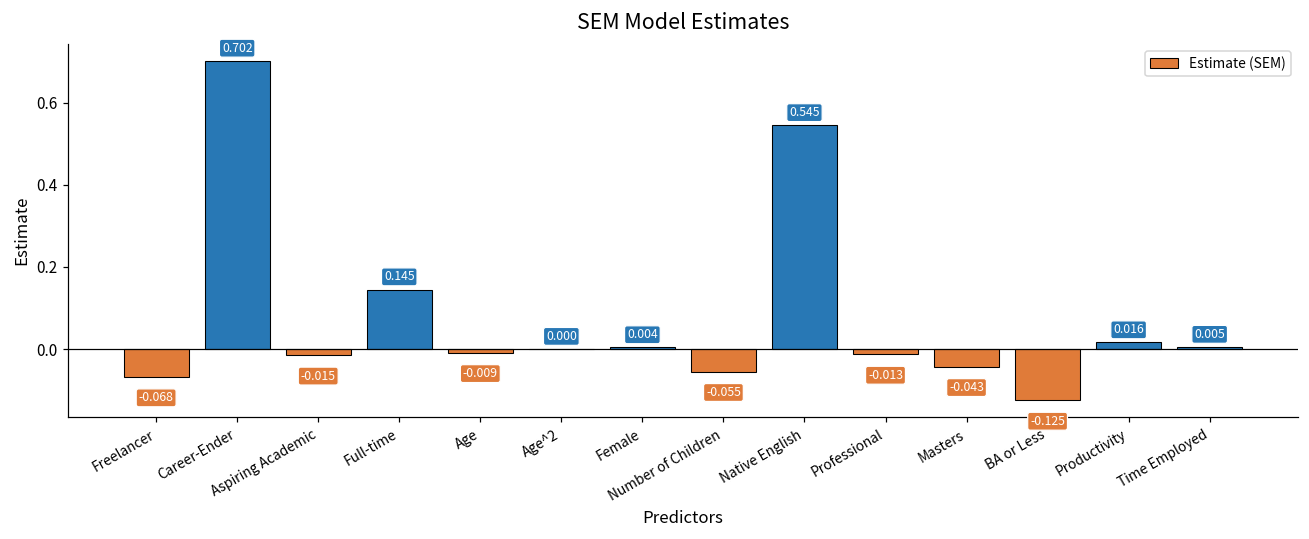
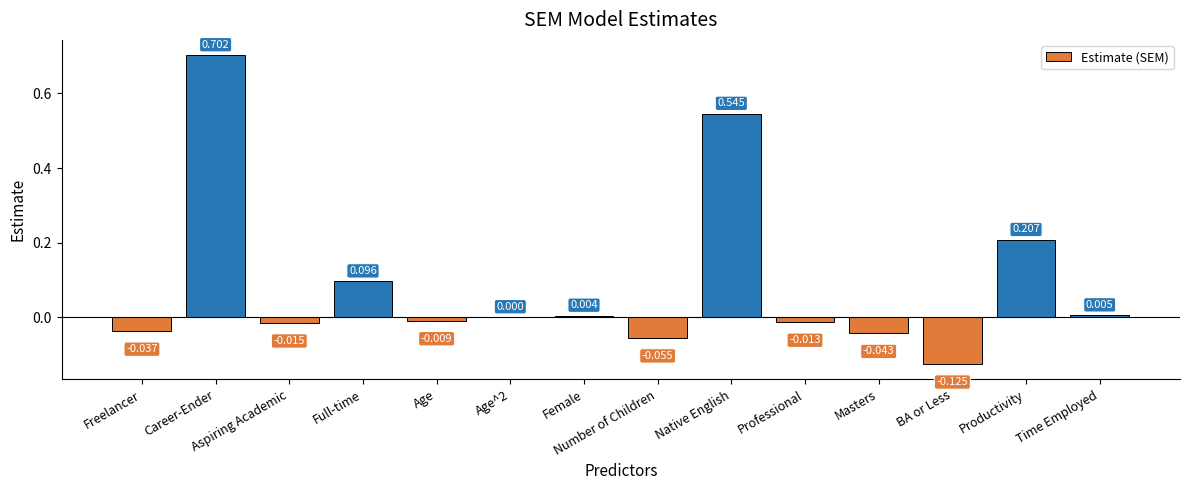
Freelancer: -0.068 -> -0.037
Full-time: 0.145 -> 0.096
Productivity: 0.016 -> 0.207
